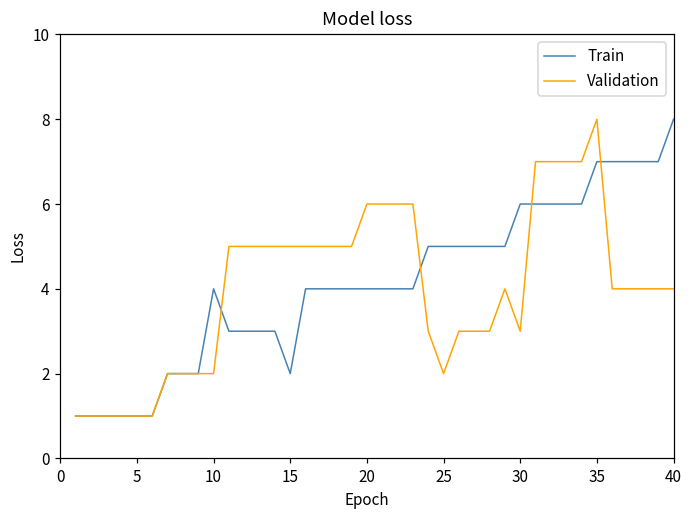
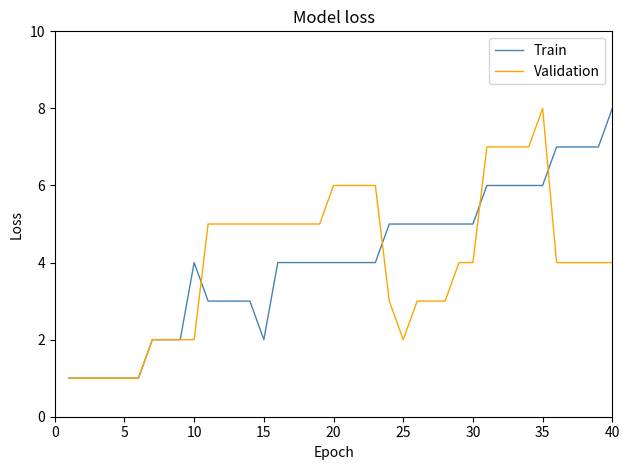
Train, 30: 6 -> 5
Validation, 30: 3 -> 4
Train, 35: 7 -> 6
